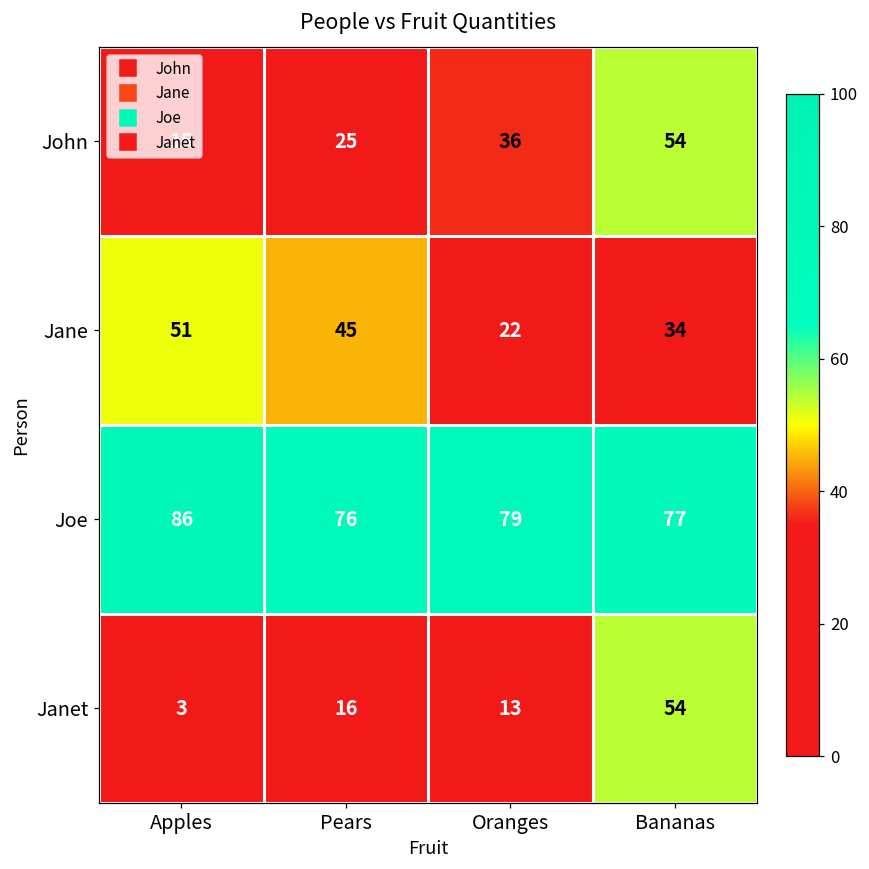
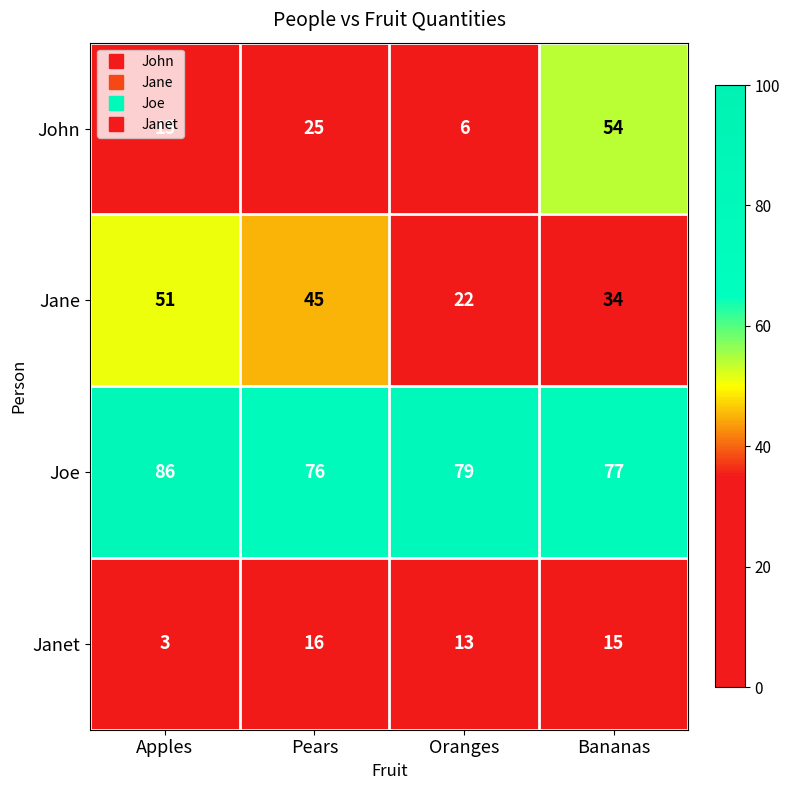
John, Oranges: 36 -> 6
Janet, Bananas: 54 -> 15
